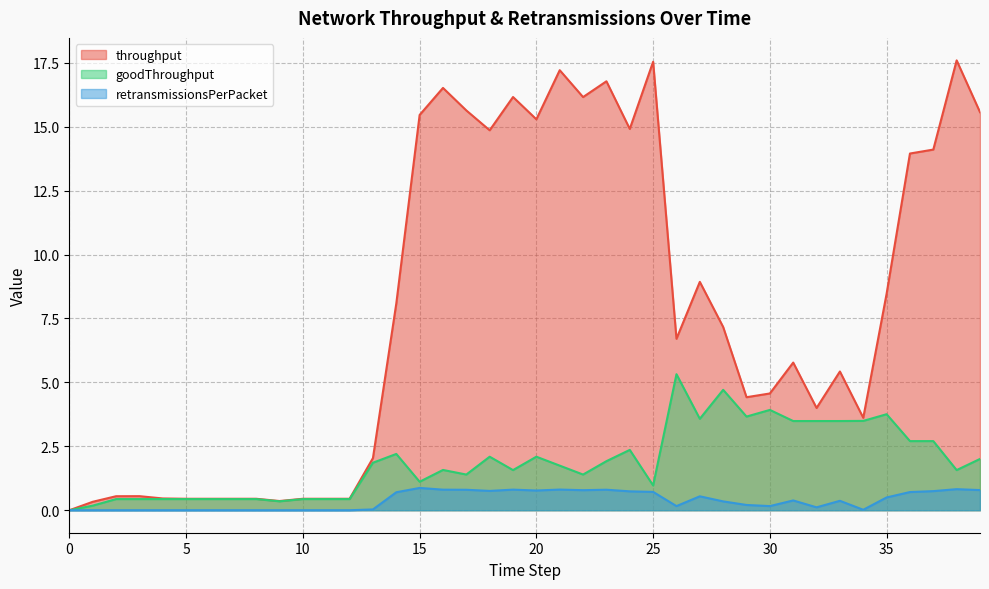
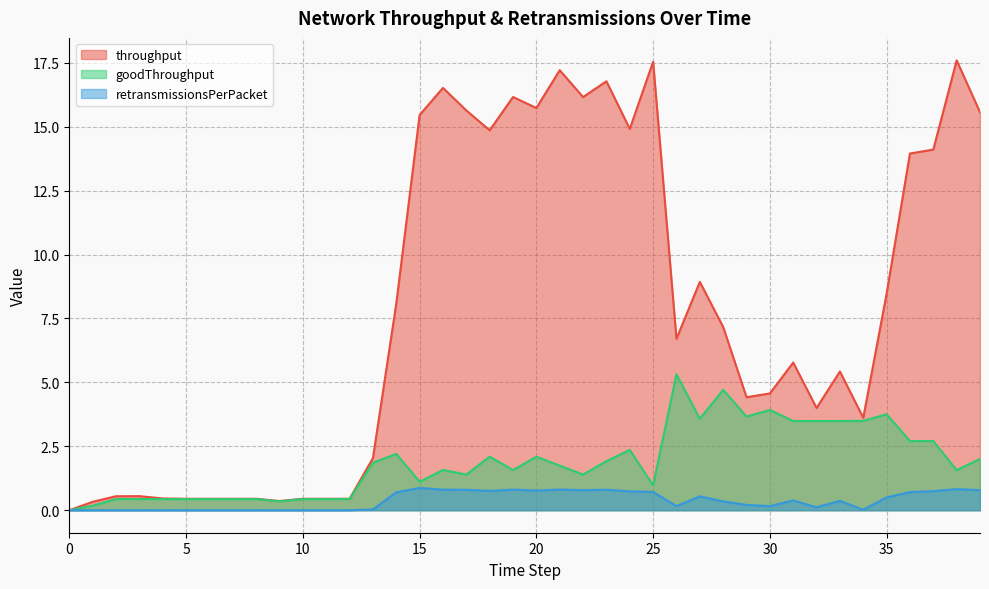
throughput, 20: 15.3 -> 15.7
